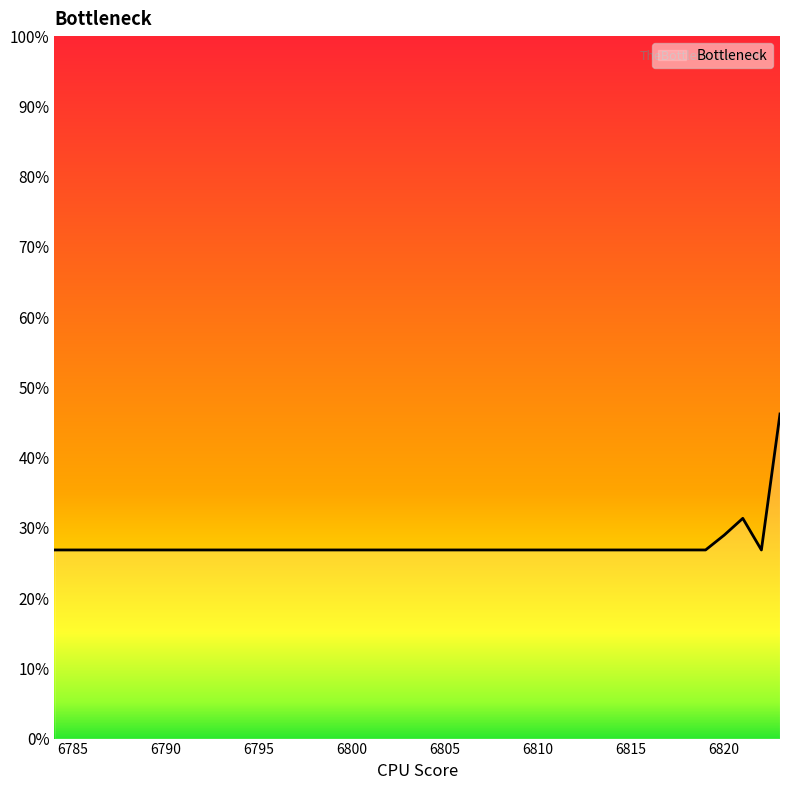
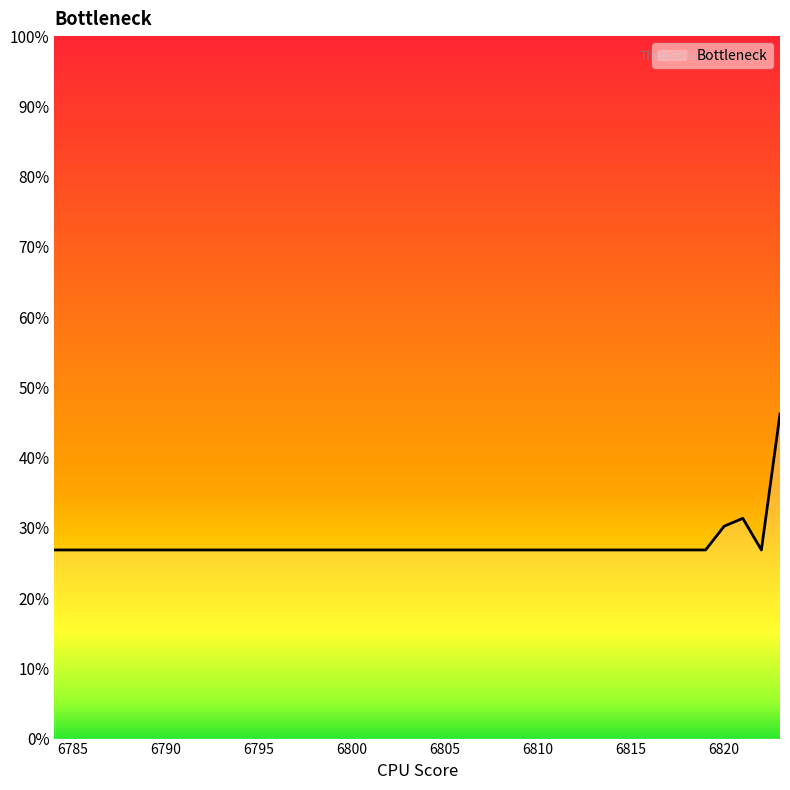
6820: 29% -> 30%
